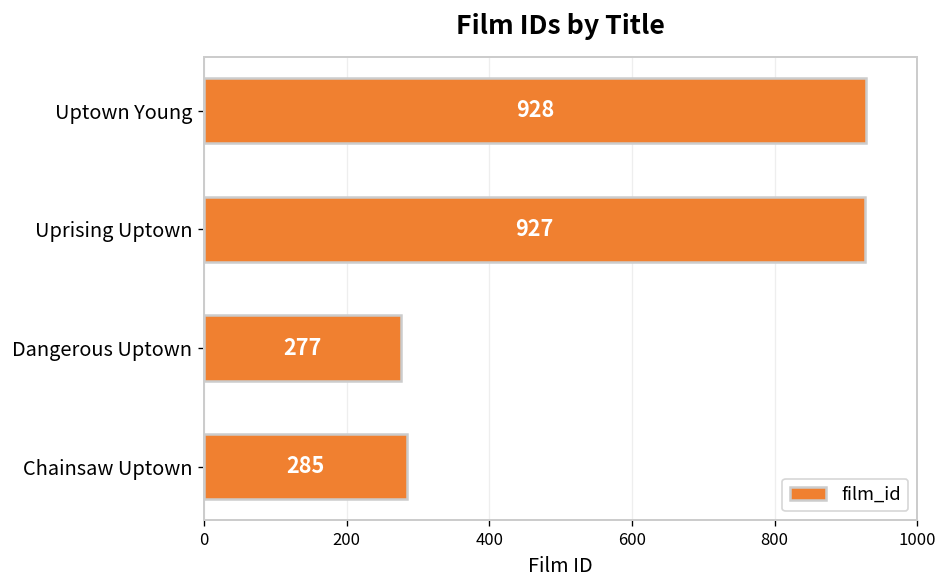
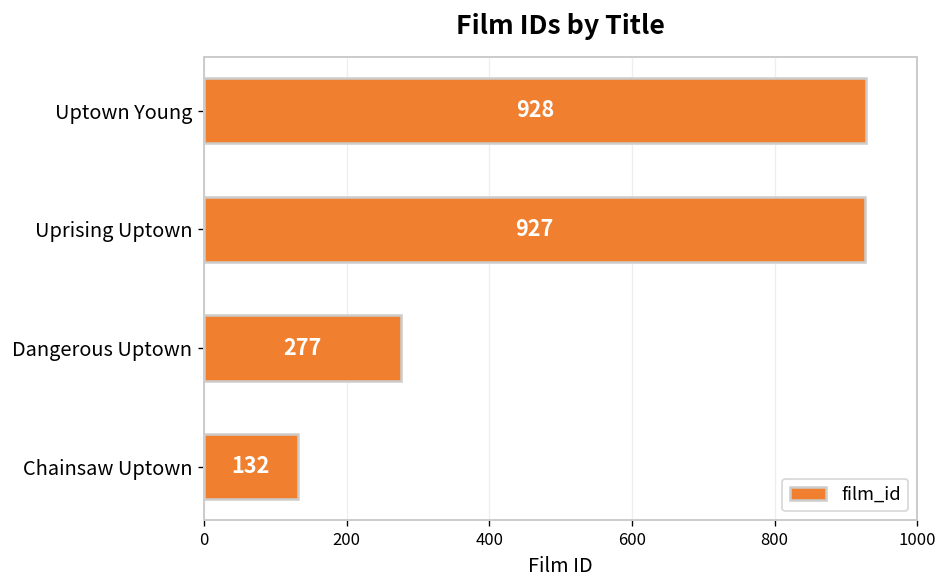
Chainsaw Uptown: 285 -> 132
